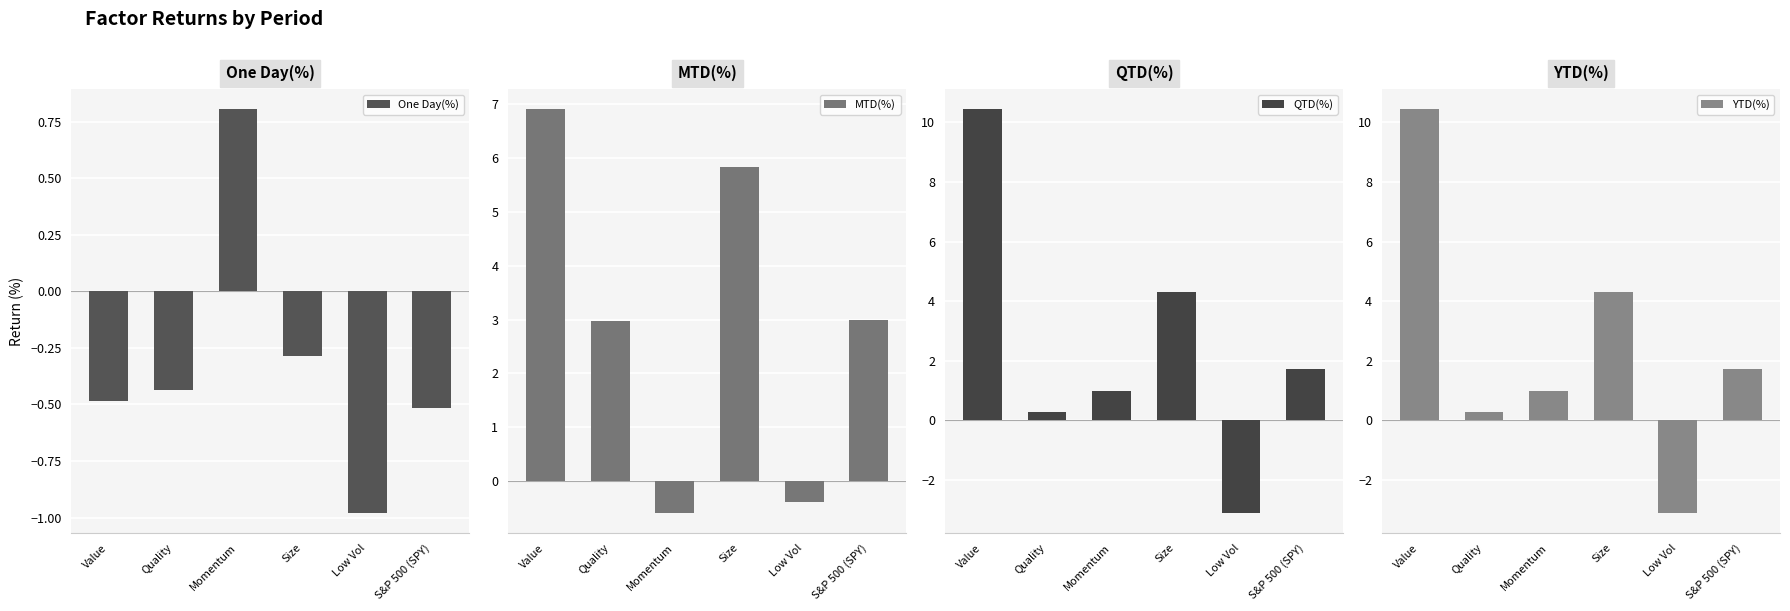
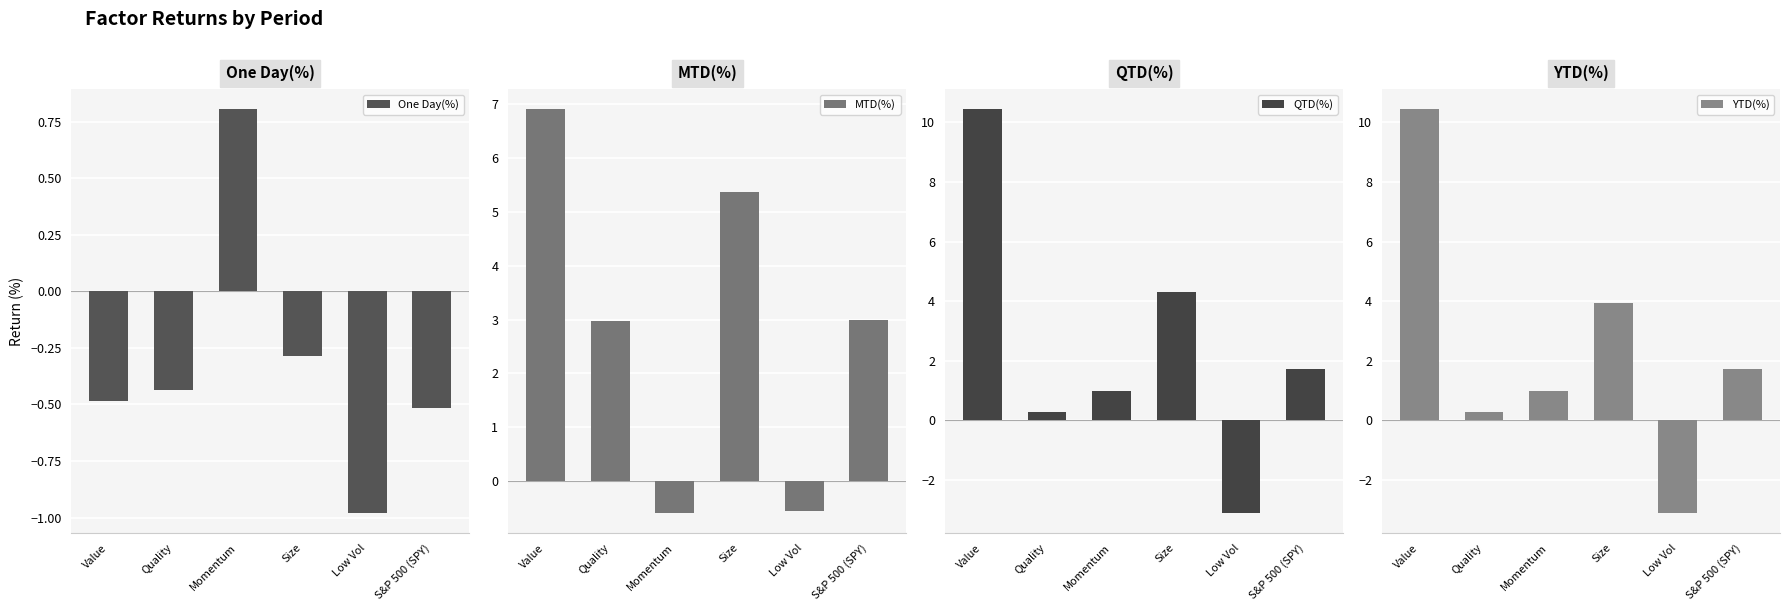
MTD(%), Size: 5.8 -> 5.4
MTD(%), Low Vol: -0.4 -> -0.6
YTD(%), Size: 4.3 -> 3.9
